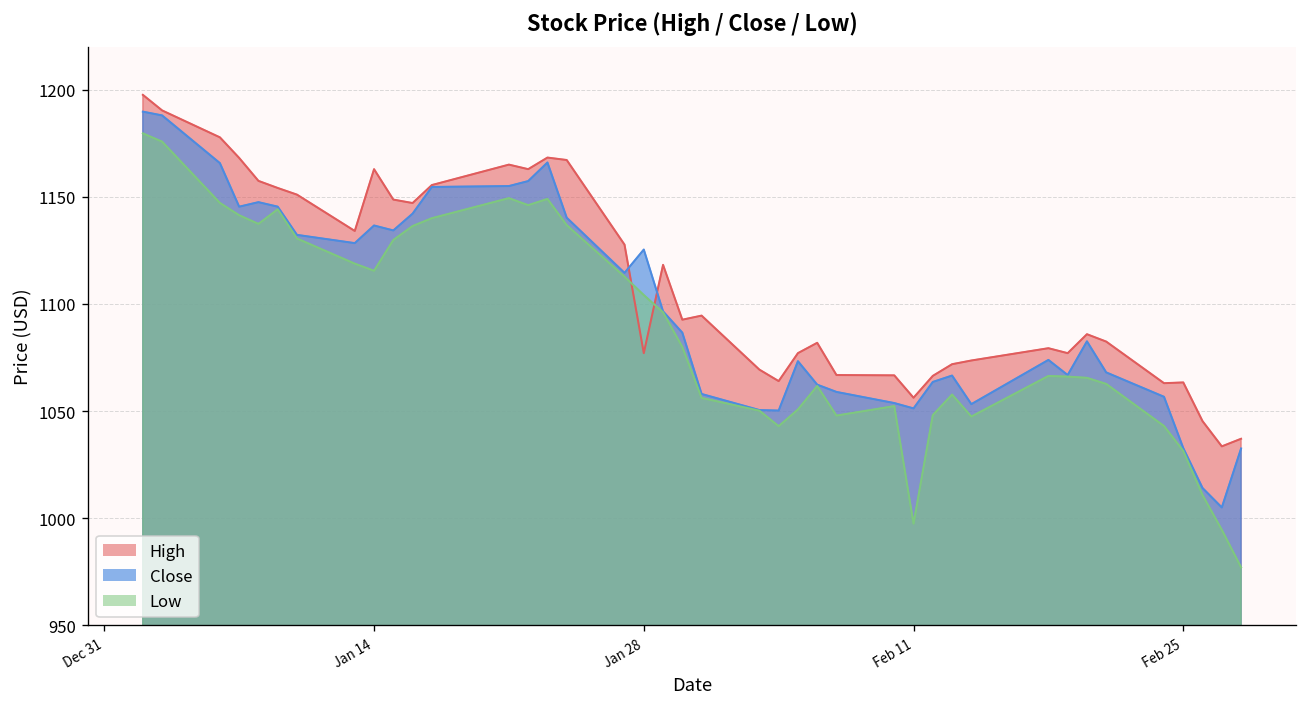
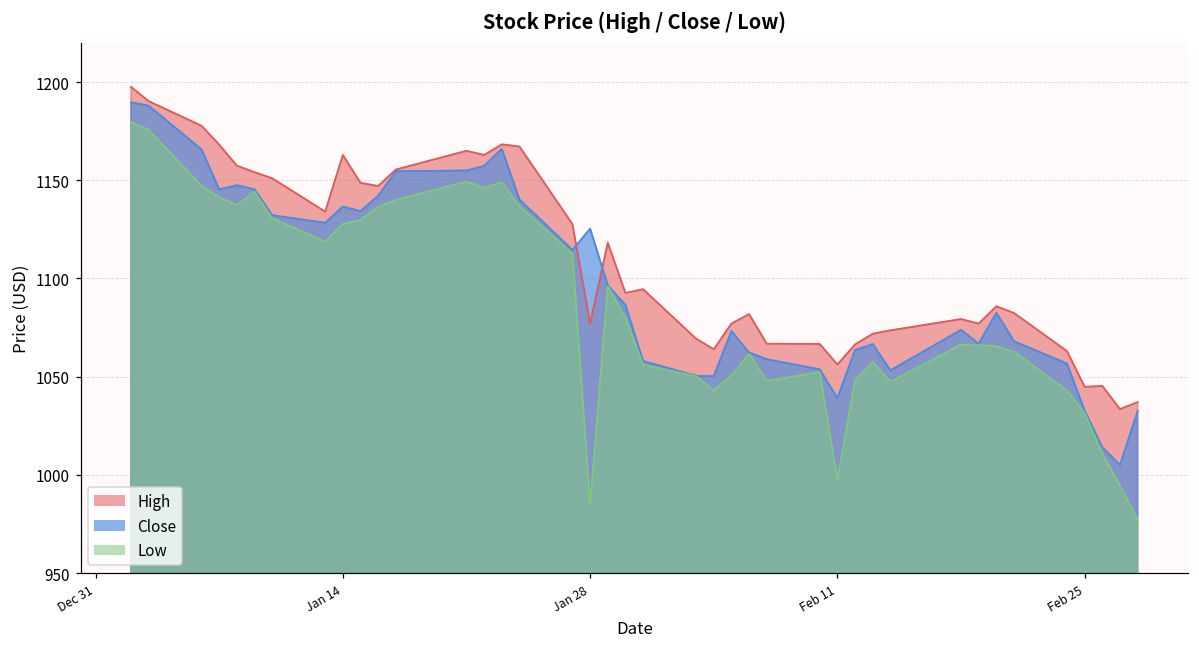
Low, Jan 14: 1115 -> 1128
Low, Jan 28: 1104 -> 984
Close, Feb 11: 1051 -> 1039
High, Feb 25: 1063 -> 1045
